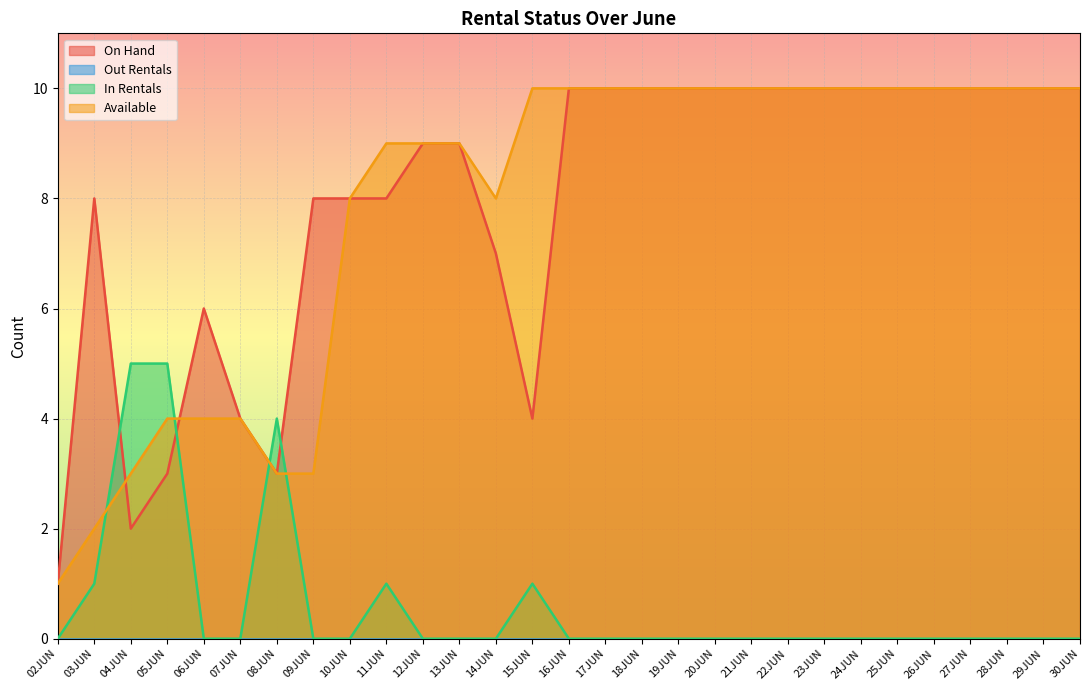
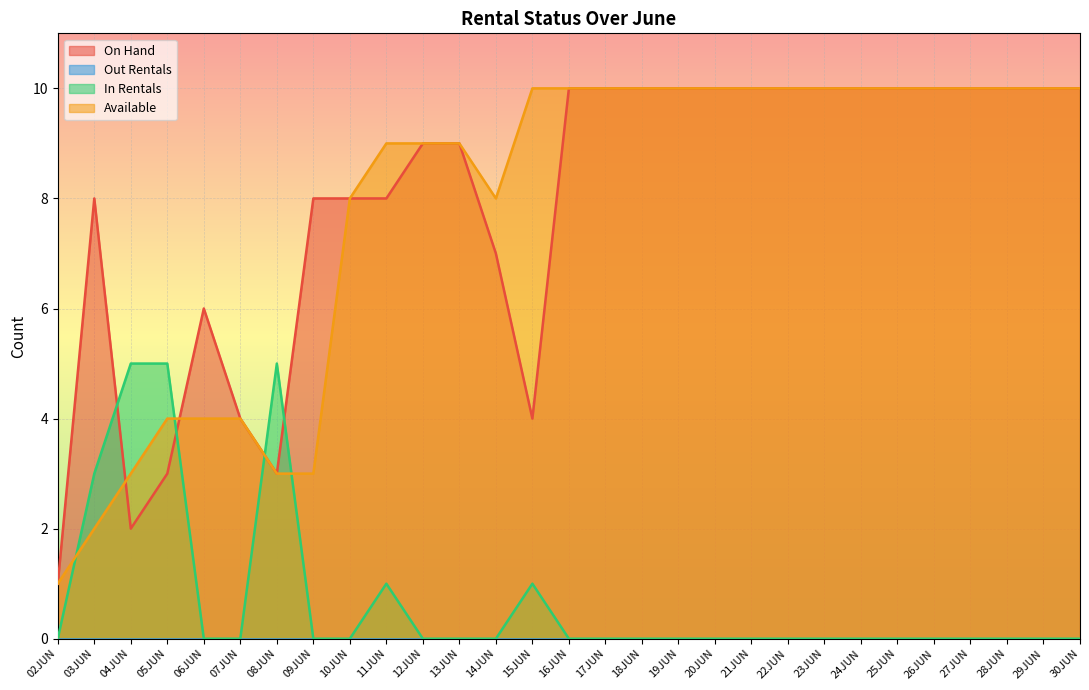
In Rentals, 03JUN: 1 -> 3
In Rentals, 08JUN: 4 -> 5
